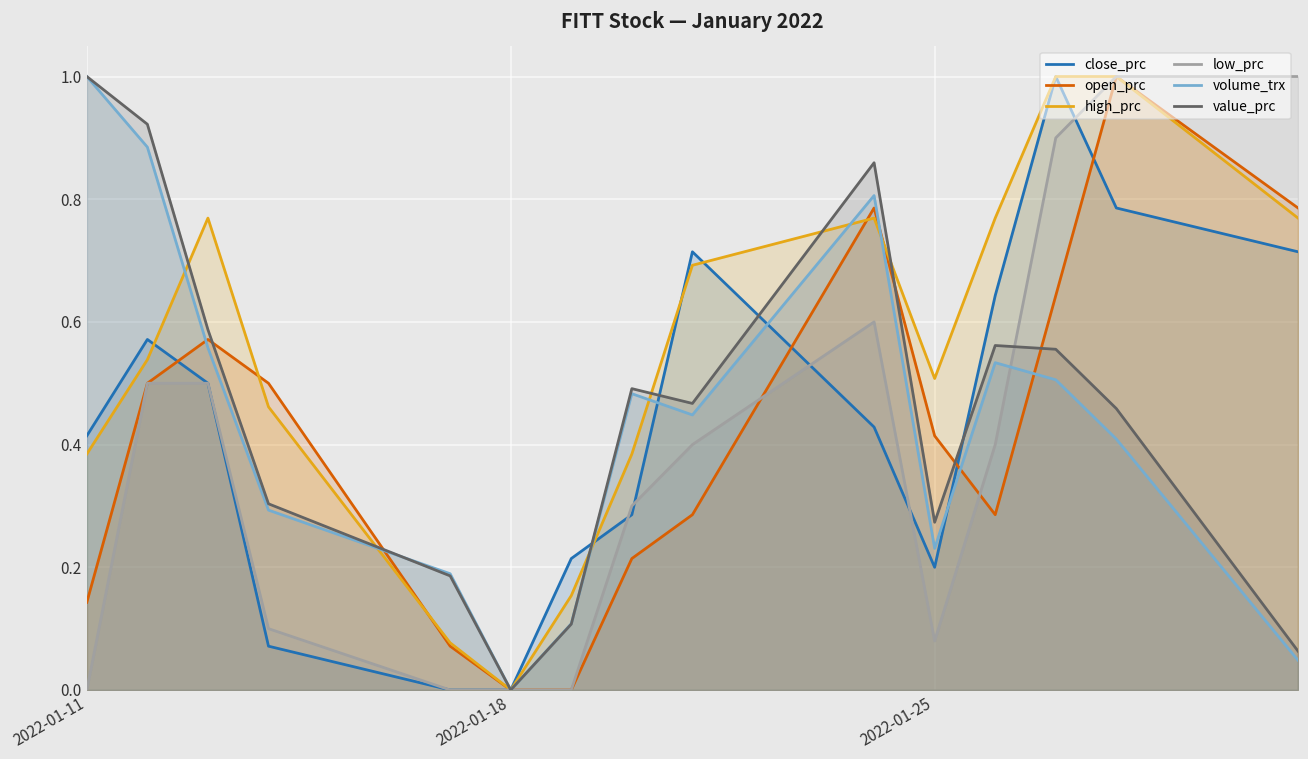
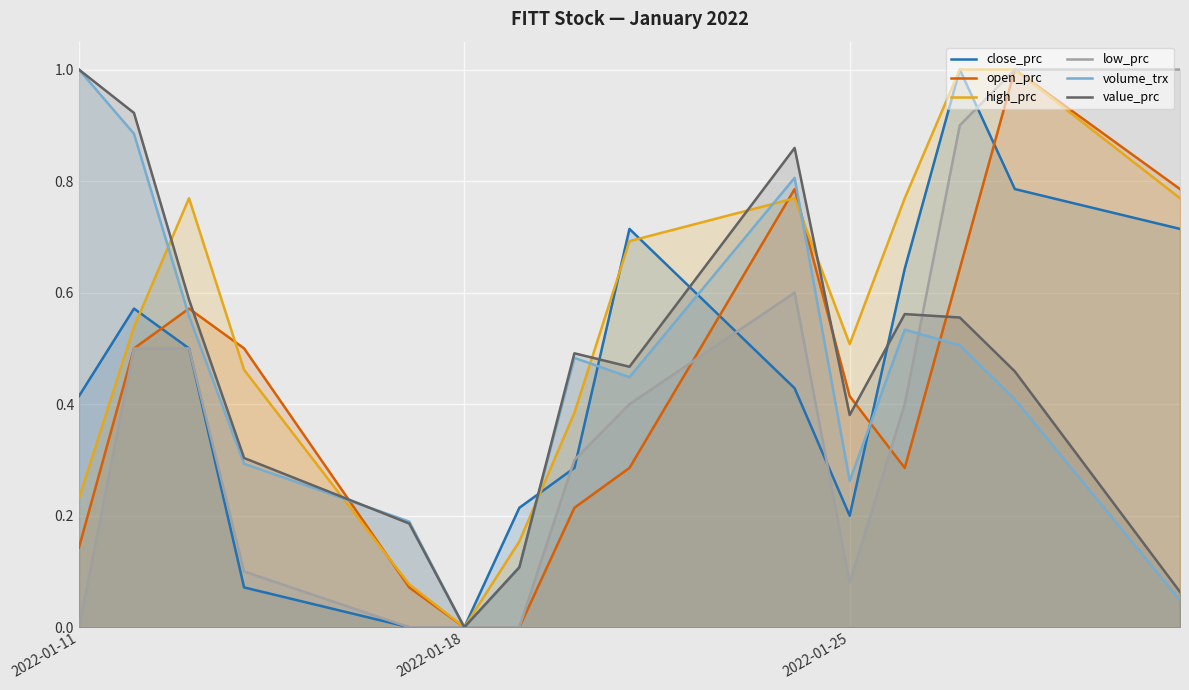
high_prc, 2022-01-11: 0.38 -> 0.23
volume_trx, 2022-01-25: 0.23 -> 0.26
value_prc, 2022-01-25: 0.27 -> 0.38
